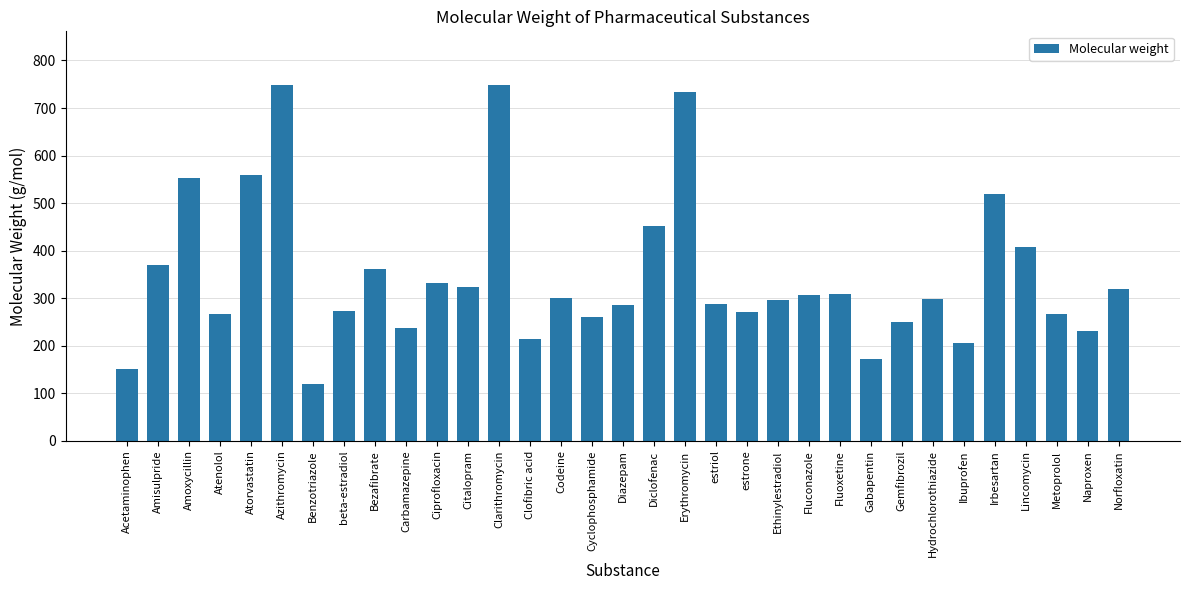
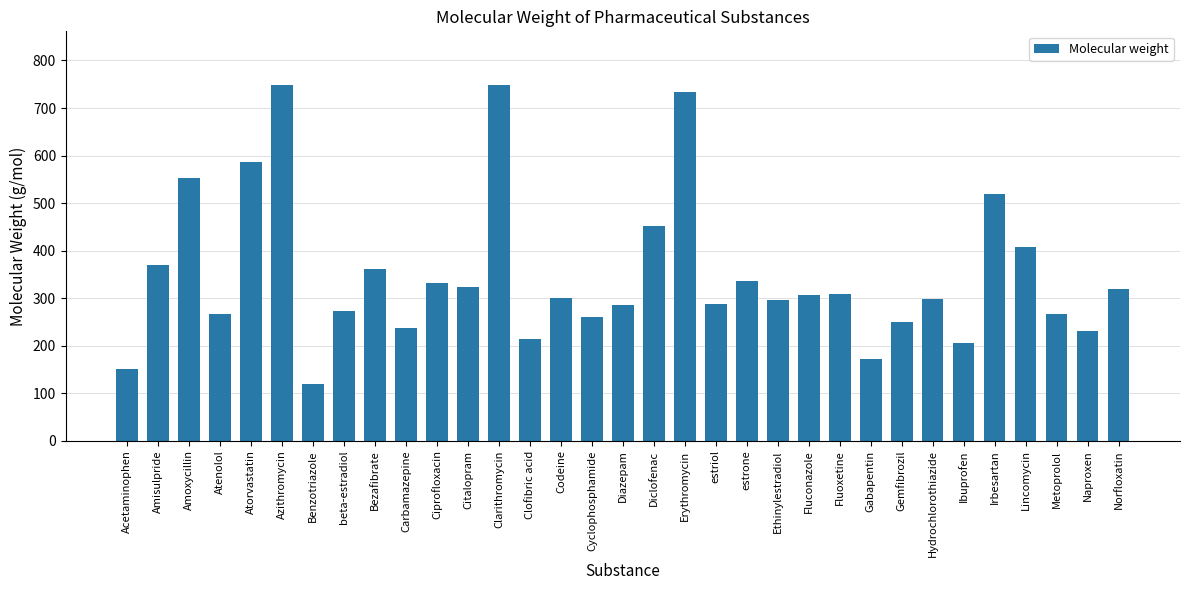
Atorvastatin: 560 -> 590
estrone: 270 -> 340
